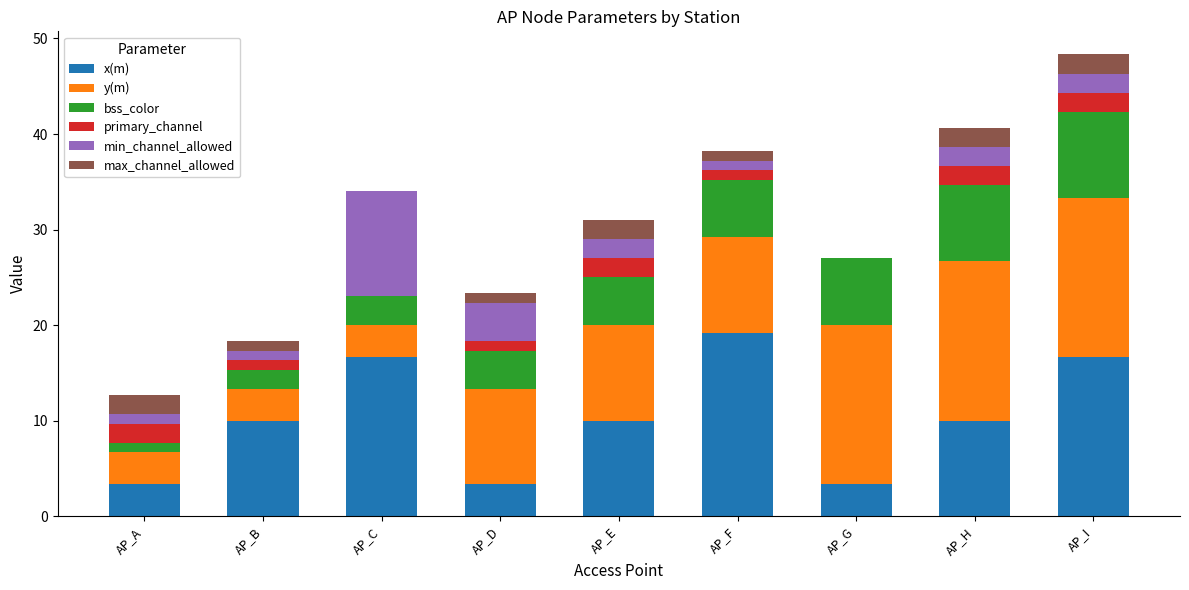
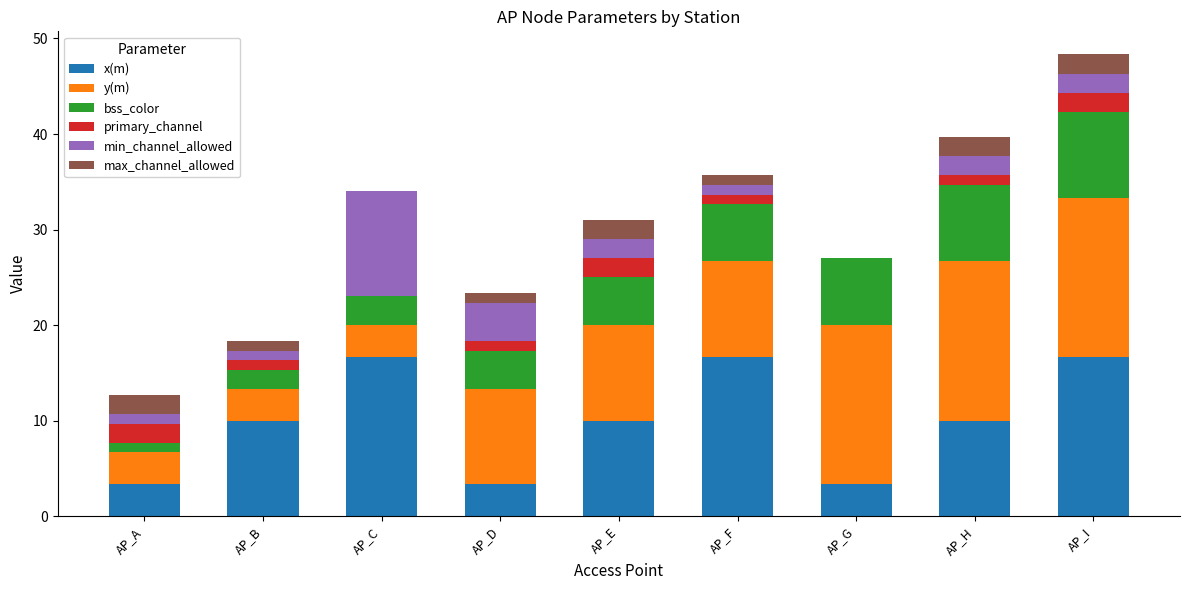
x(m), AP_F: 19 -> 17
primary_channel, AP_H: 2 -> 1
